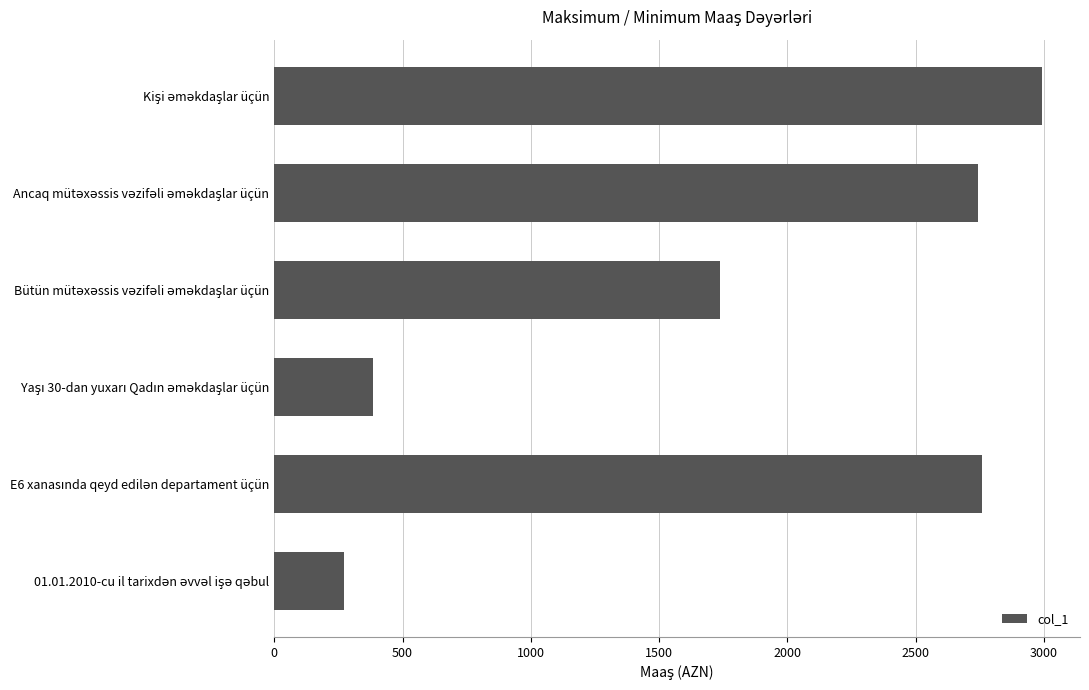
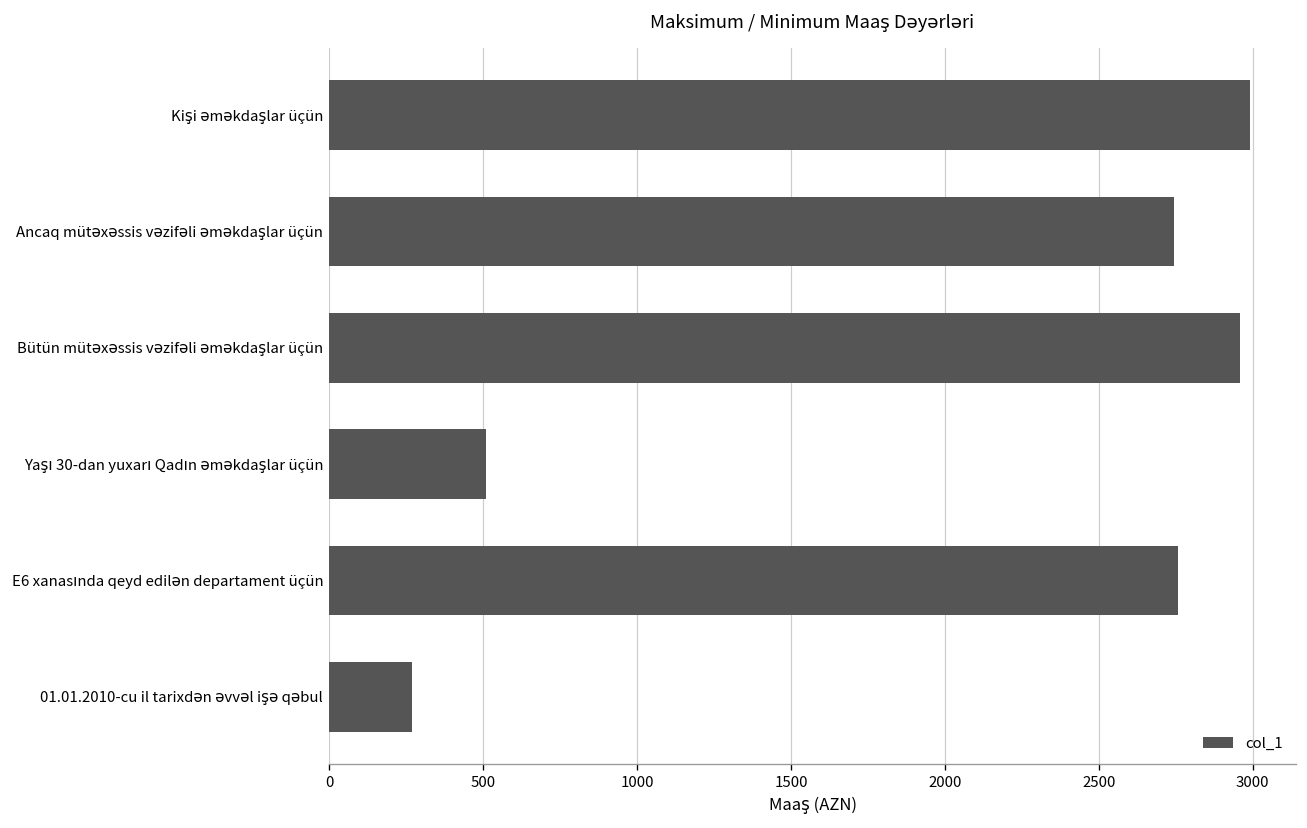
Bütün mütəxəssis vəzifəli əməkdaşlar üçün: 1740 -> 2960
Yaşı 30-dan yuxarı Qadın əməkdaşlar üçün: 380 -> 510
